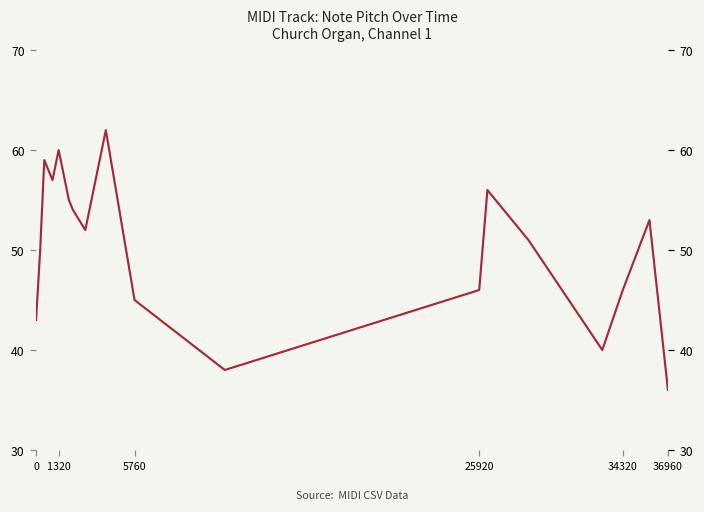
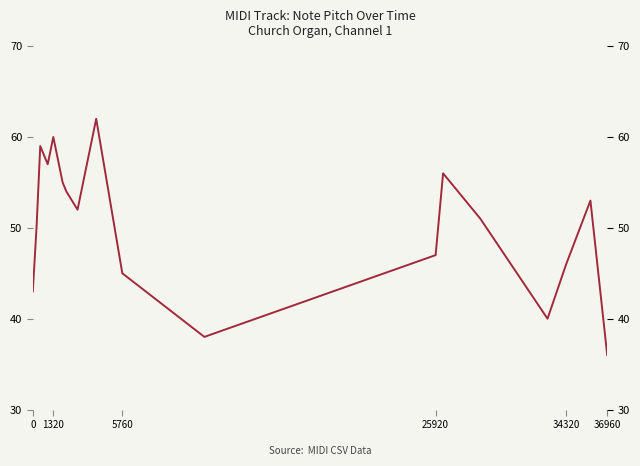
25920: 46 -> 47
